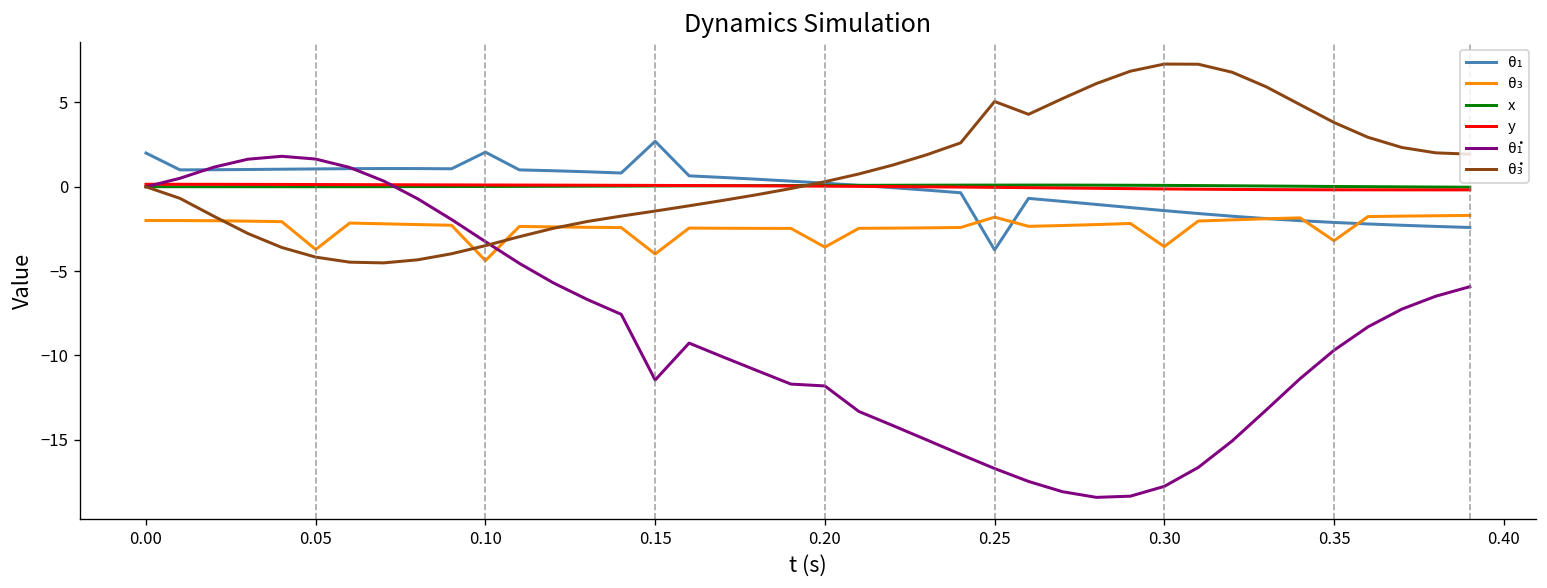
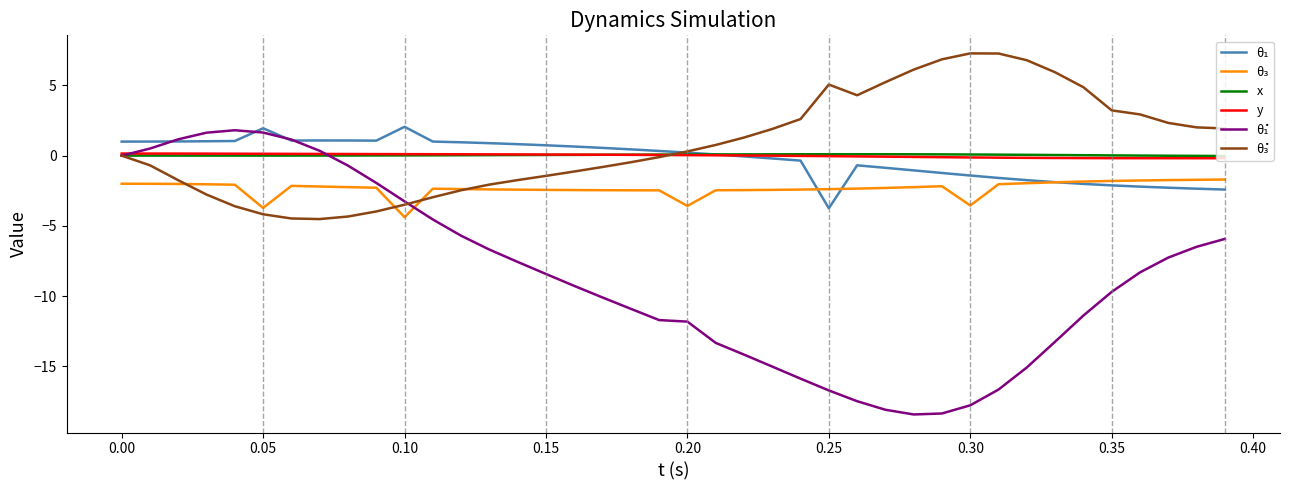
θ₁, 0.00: 2 -> 1
θ₁, 0.05: 1.1 -> 1.9
θ₁, 0.15: 2.7 -> 0.7
θ₃, 0.15: -4.0 -> -2.4
θ̇₁, 0.15: -11.5 -> -8.4
θ₃, 0.25: -1.8 -> -2.4
θ₃, 0.35: -3.2 -> -1.8
θ̇₃, 0.35: 3.8 -> 3.2
